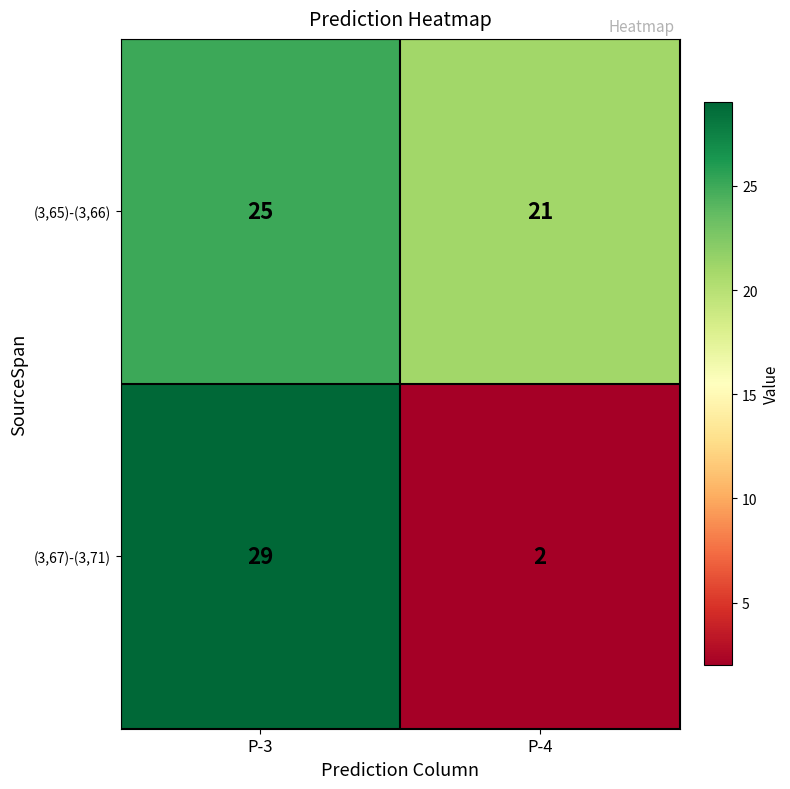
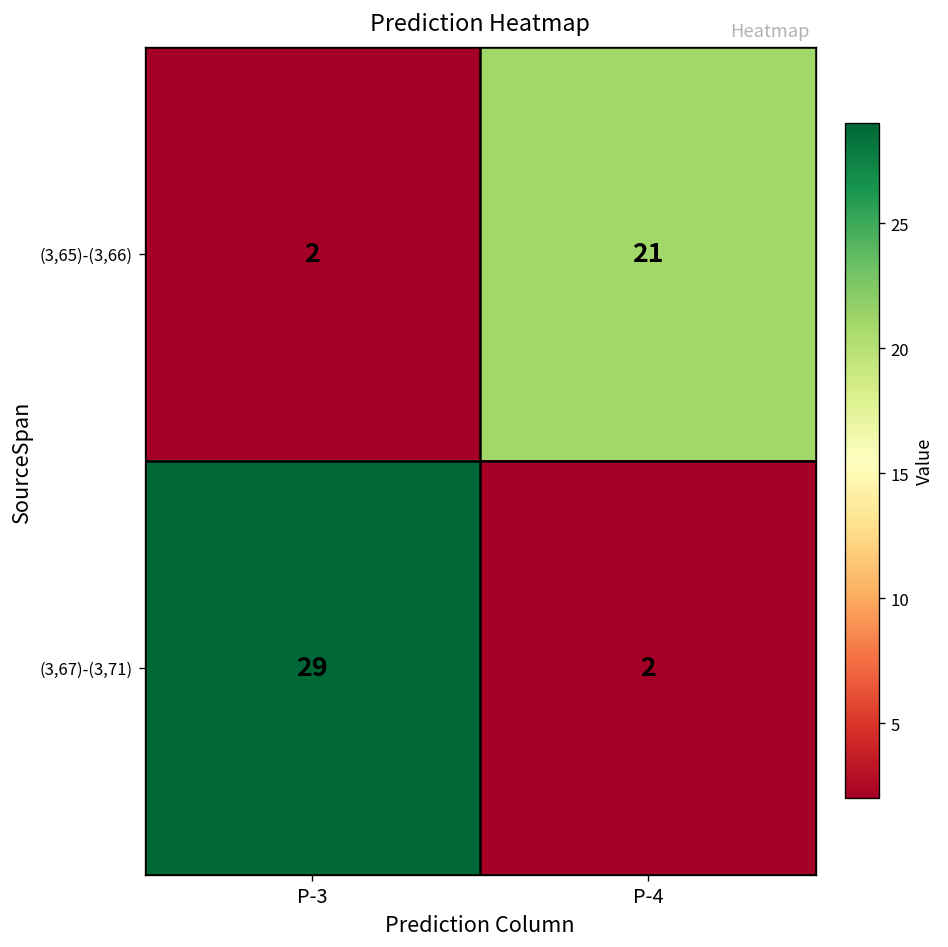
(3,65)-(3,66), P-3: 25 -> 2
